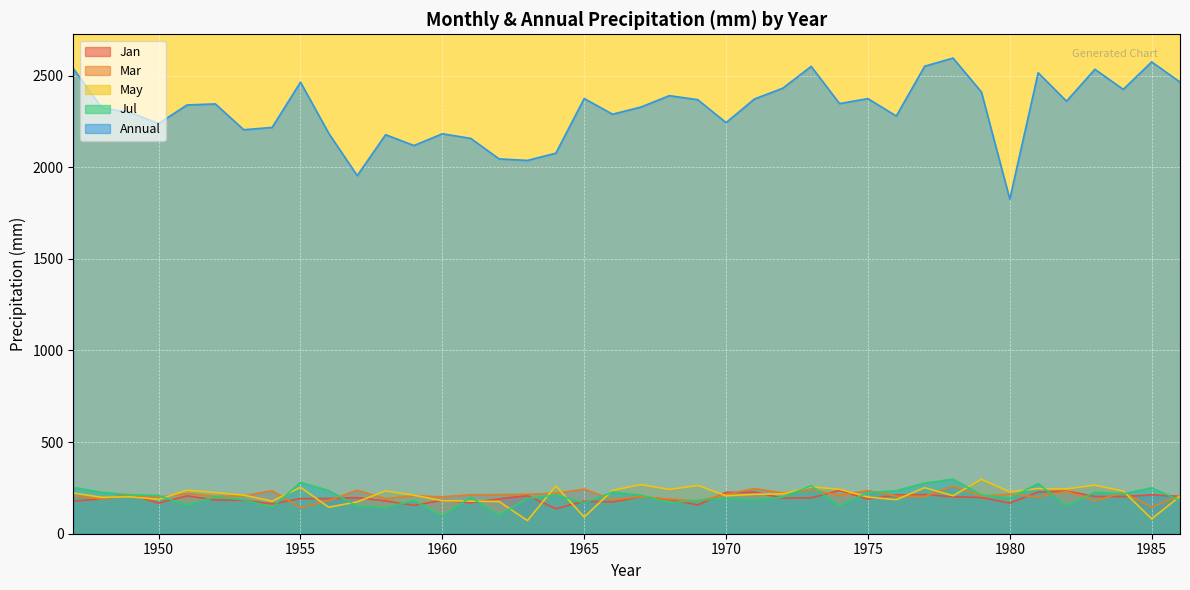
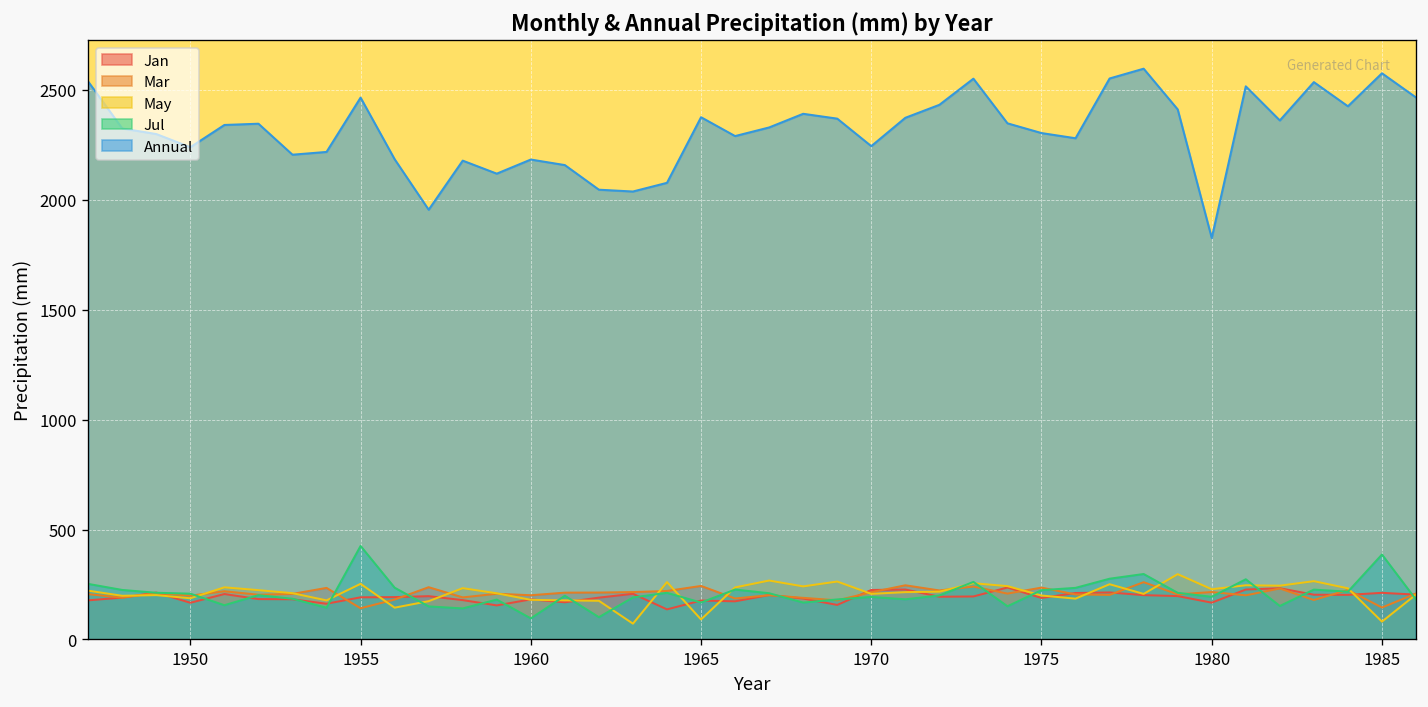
Jul, 1955: 280 -> 430
Annual, 1975: 2370 -> 2300
Jul, 1985: 250 -> 390
